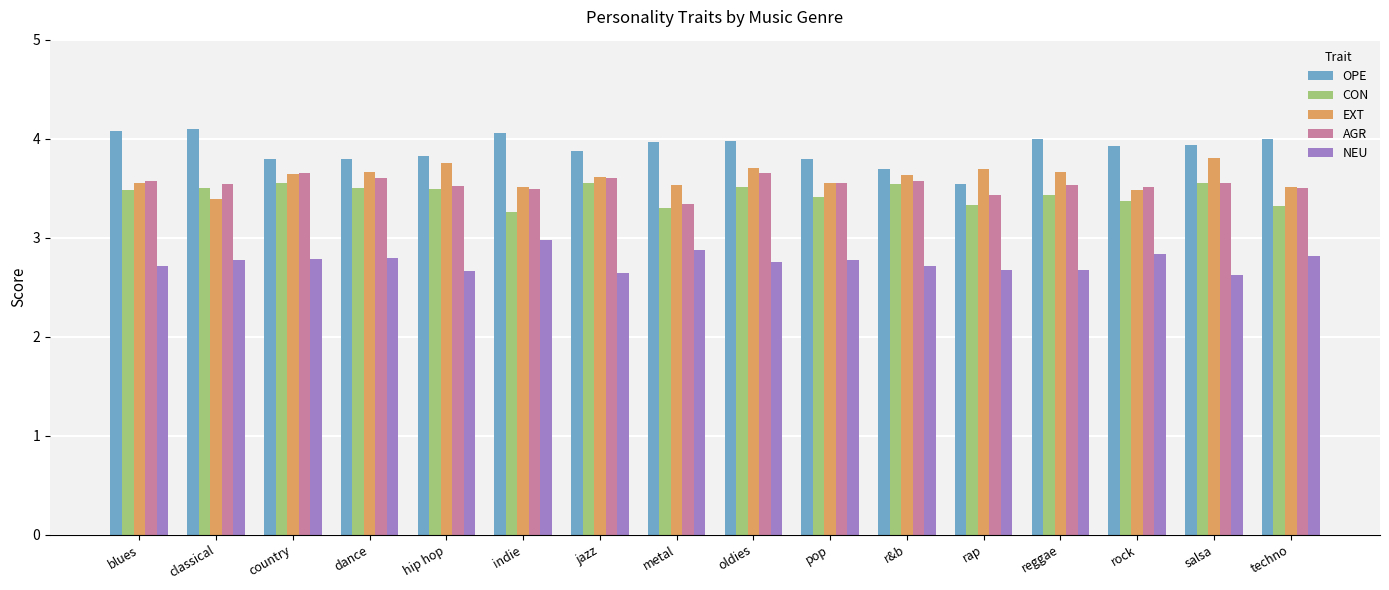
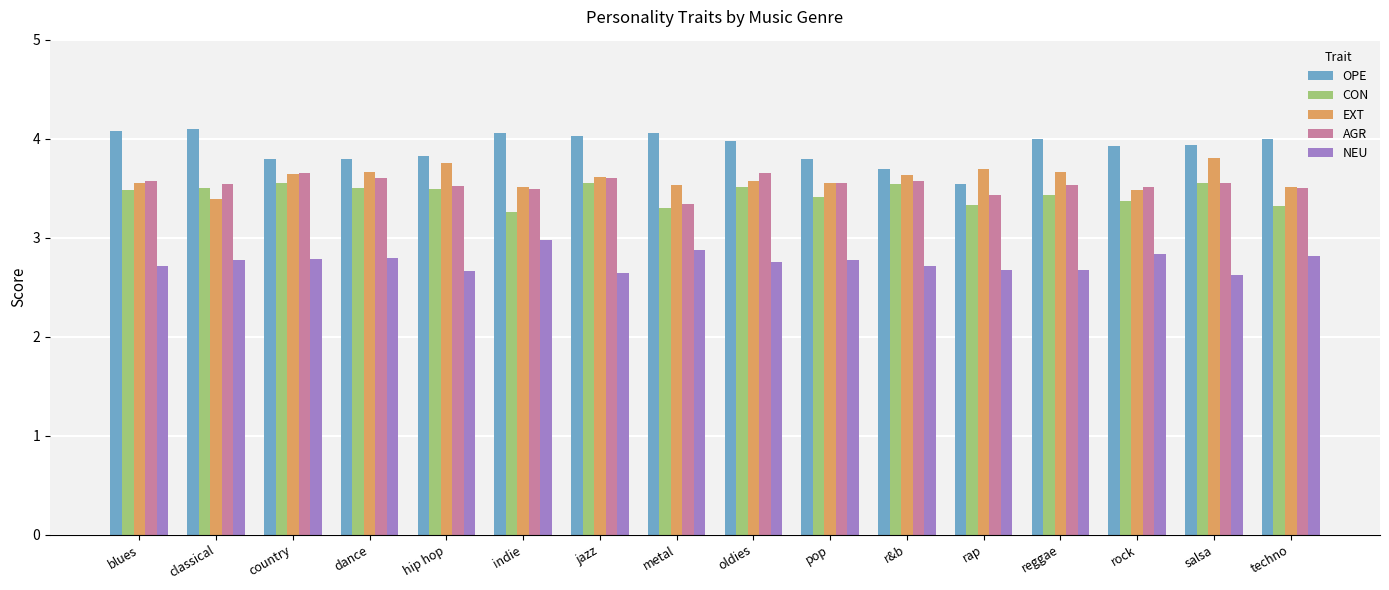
OPE, jazz: 3.9 -> 4.0
OPE, metal: 4.0 -> 4.1
EXT, oldies: 3.7 -> 3.6
